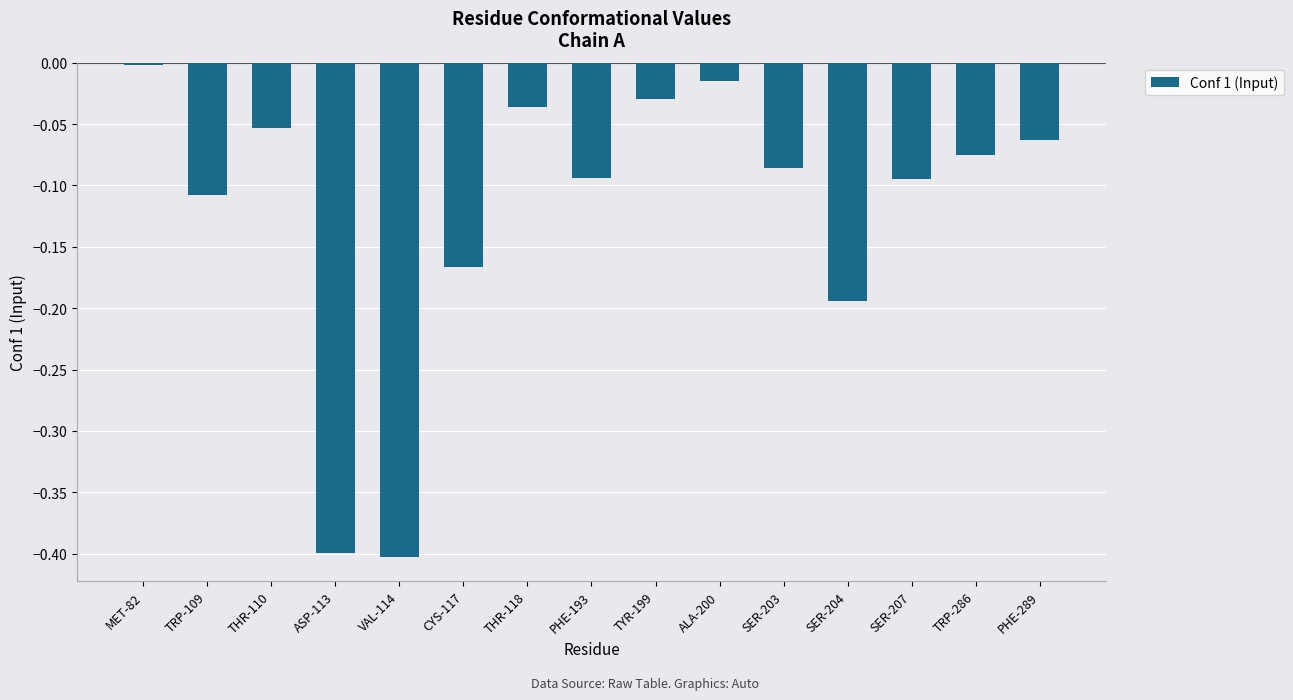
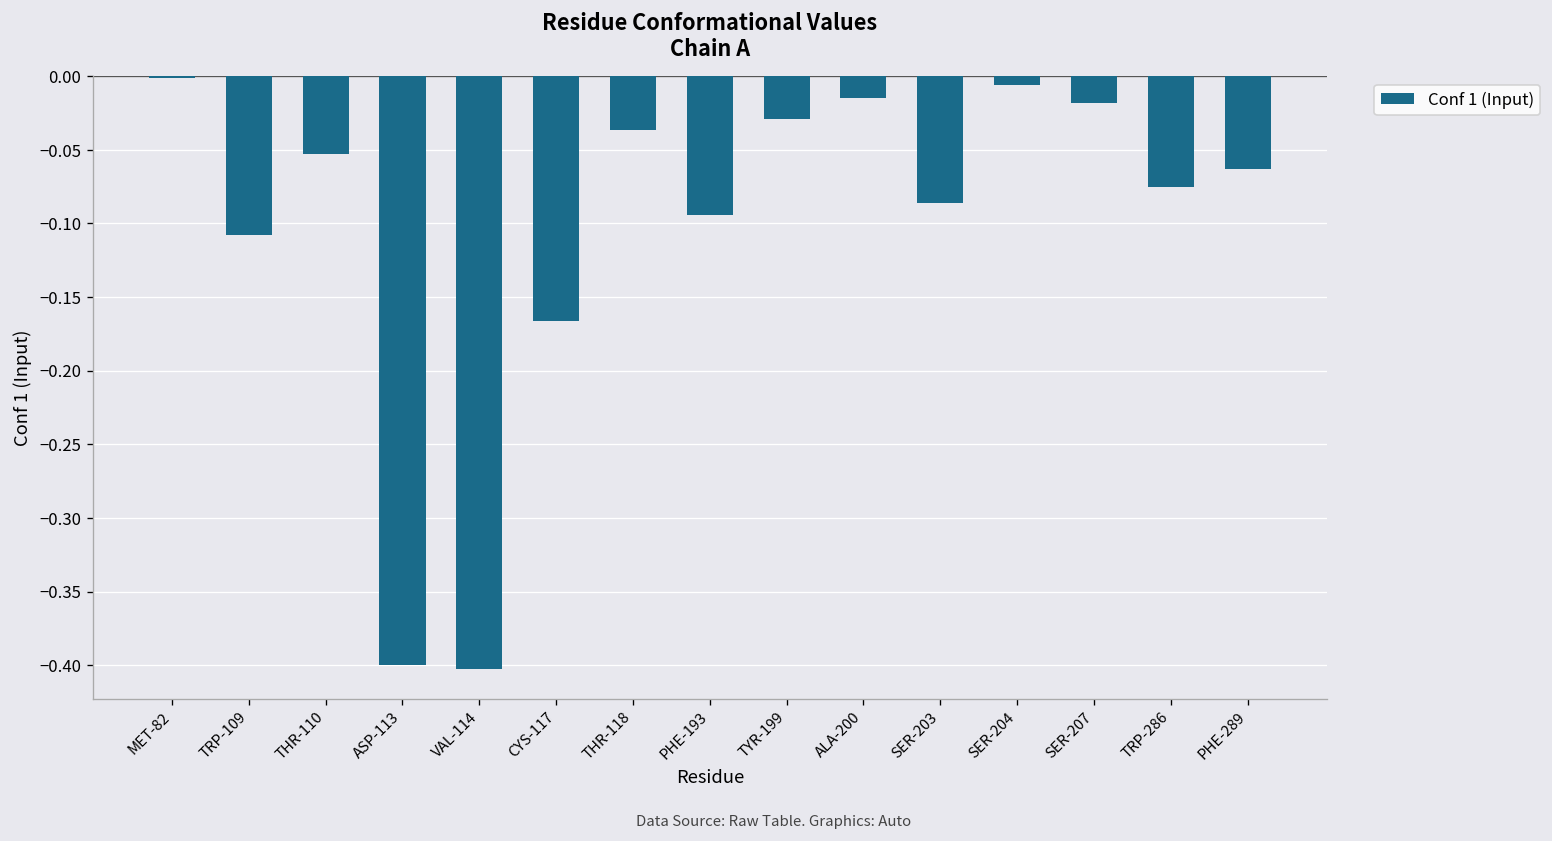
SER-204: -0.194 -> -0.006
SER-207: -0.095 -> -0.019
